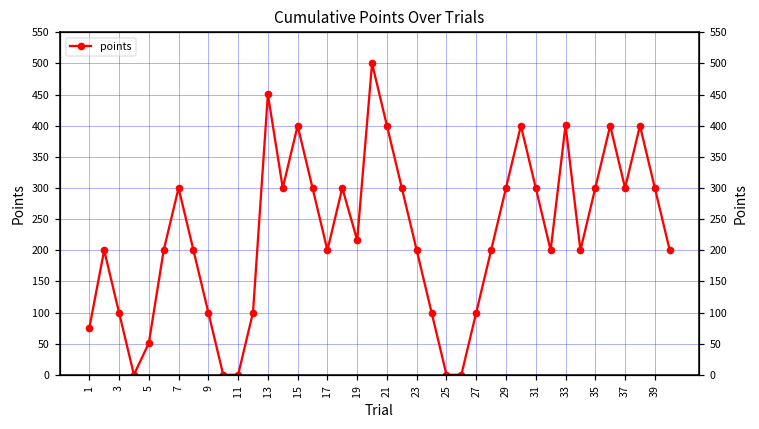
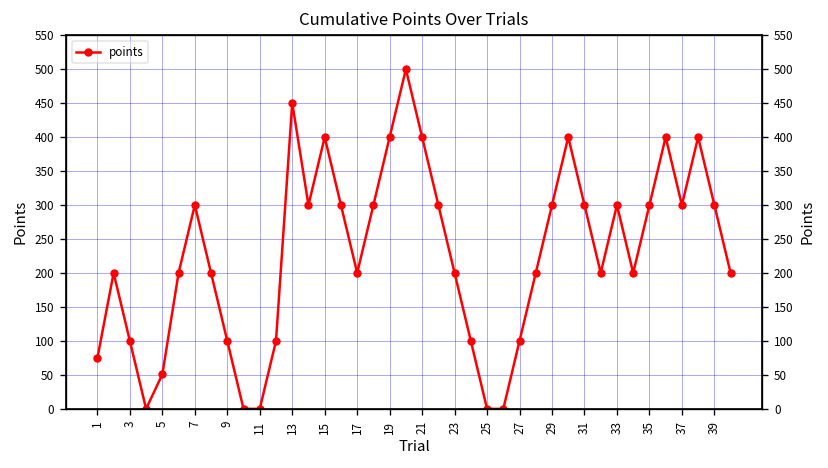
19: 220 -> 400
33: 400 -> 300
